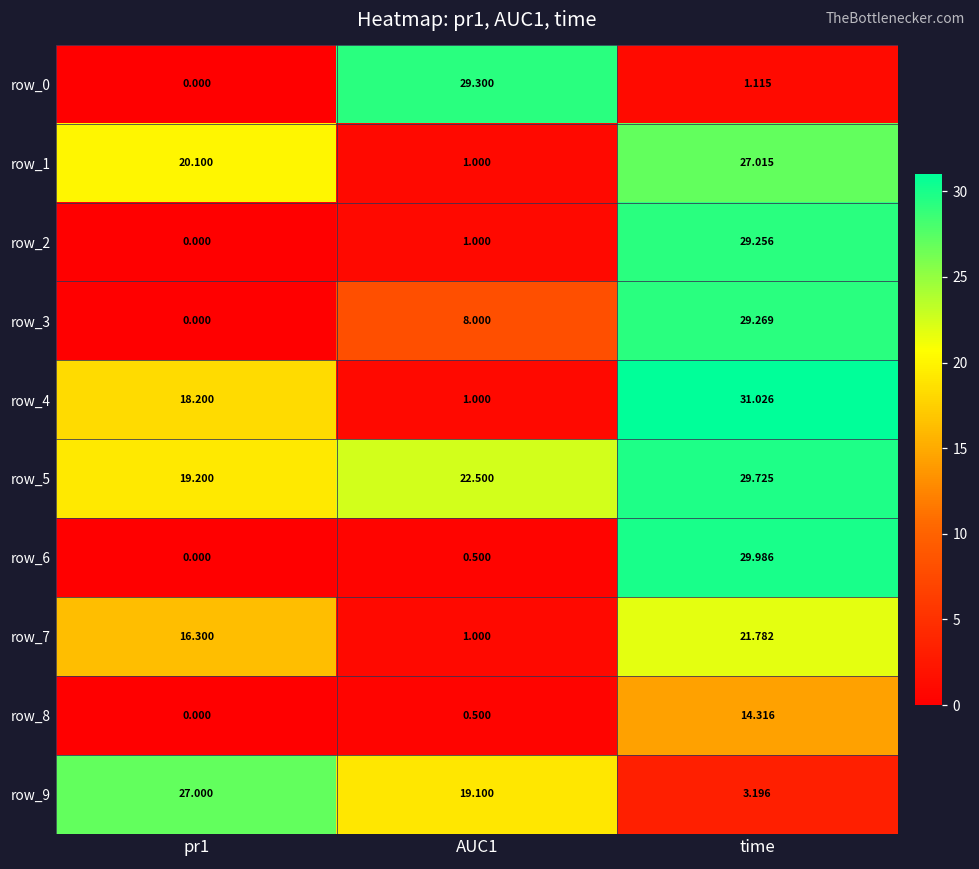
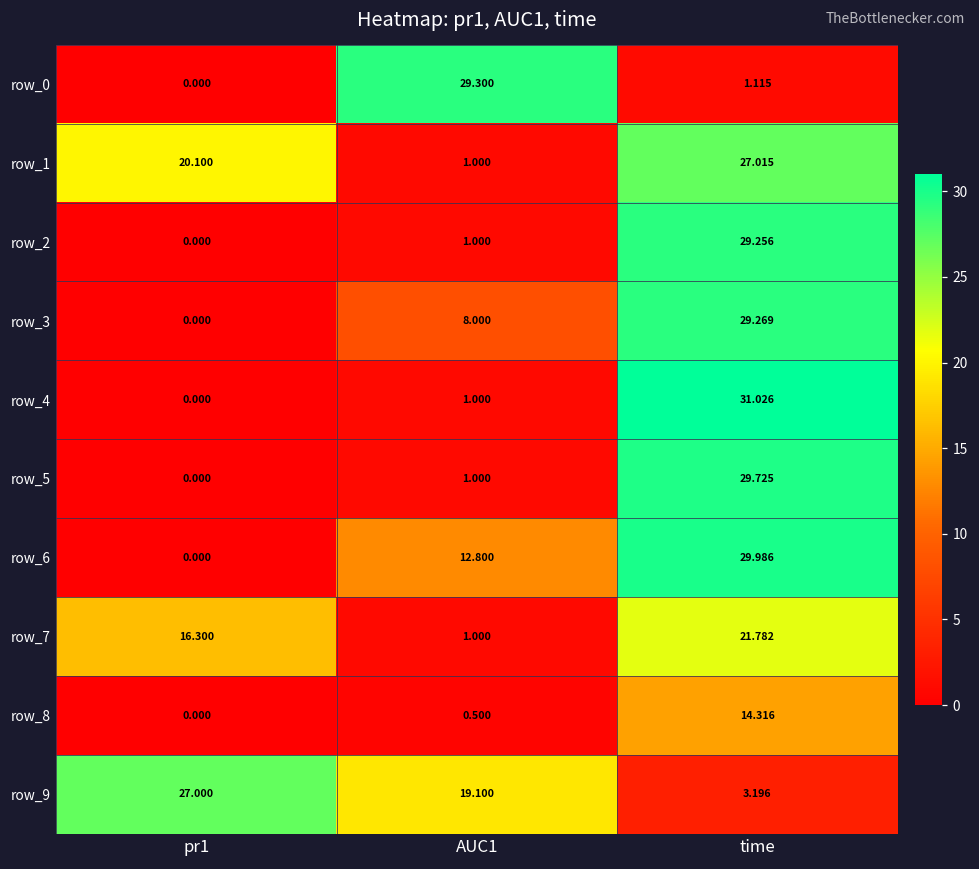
row_4, pr1: 18.200 -> 0.000
row_5, pr1: 19.200 -> 0.000
row_5, AUC1: 22.500 -> 1.000
row_6, AUC1: 0.500 -> 12.800
